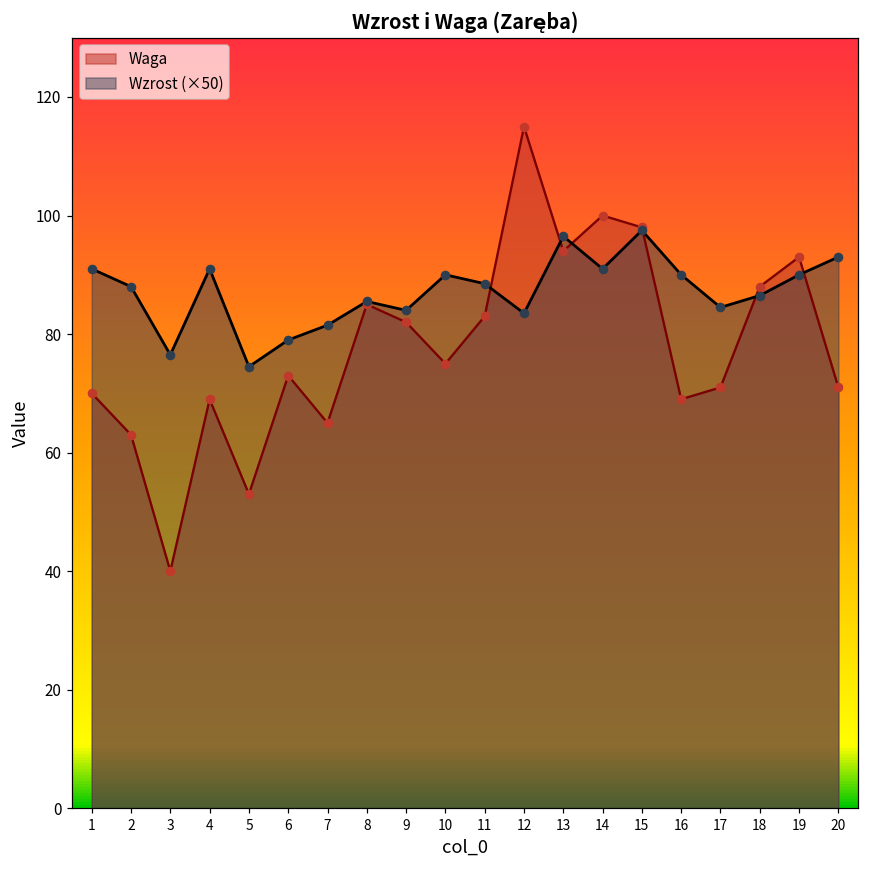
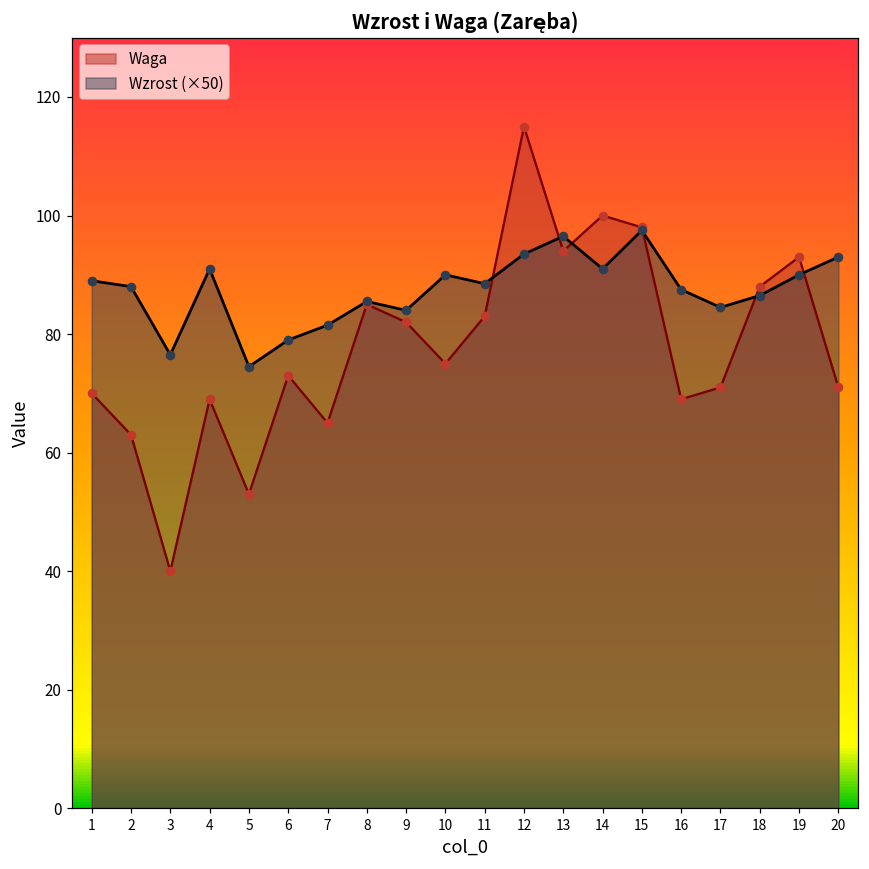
Wzrost (×50), 1: 91 -> 89
Wzrost (×50), 12: 84 -> 94
Wzrost (×50), 16: 90 -> 88
